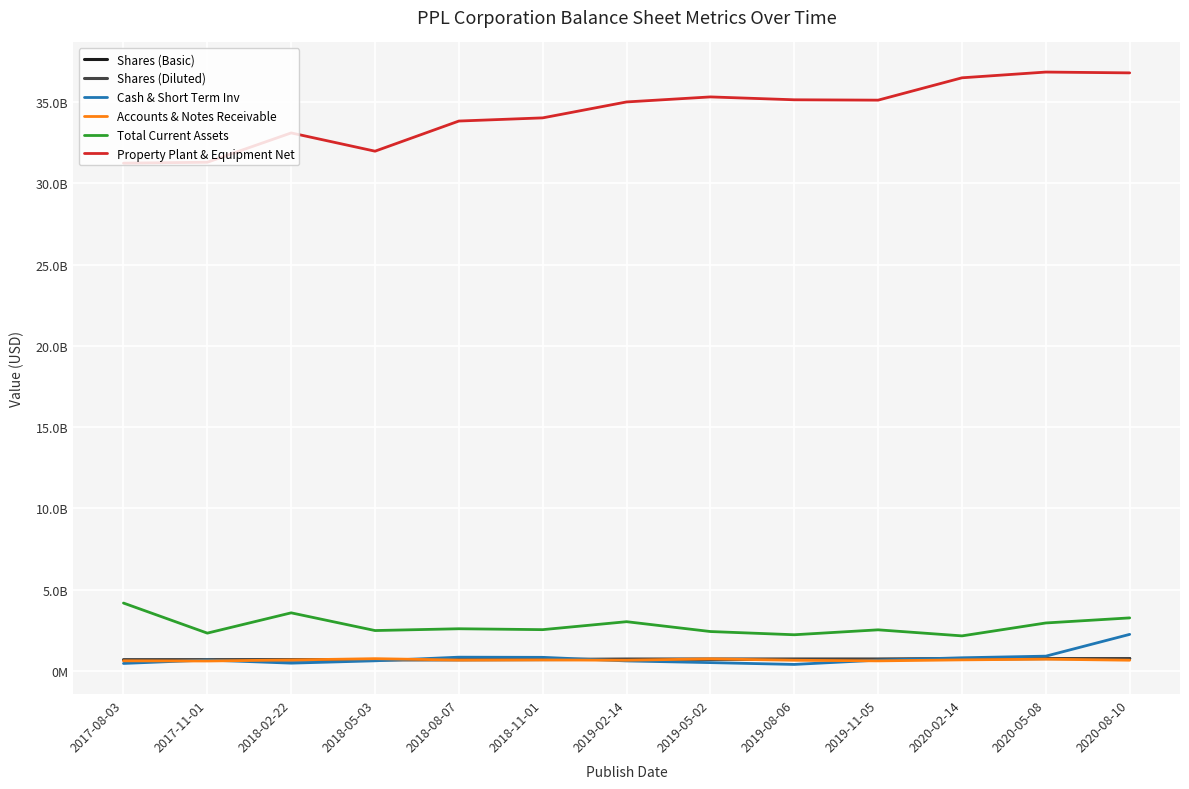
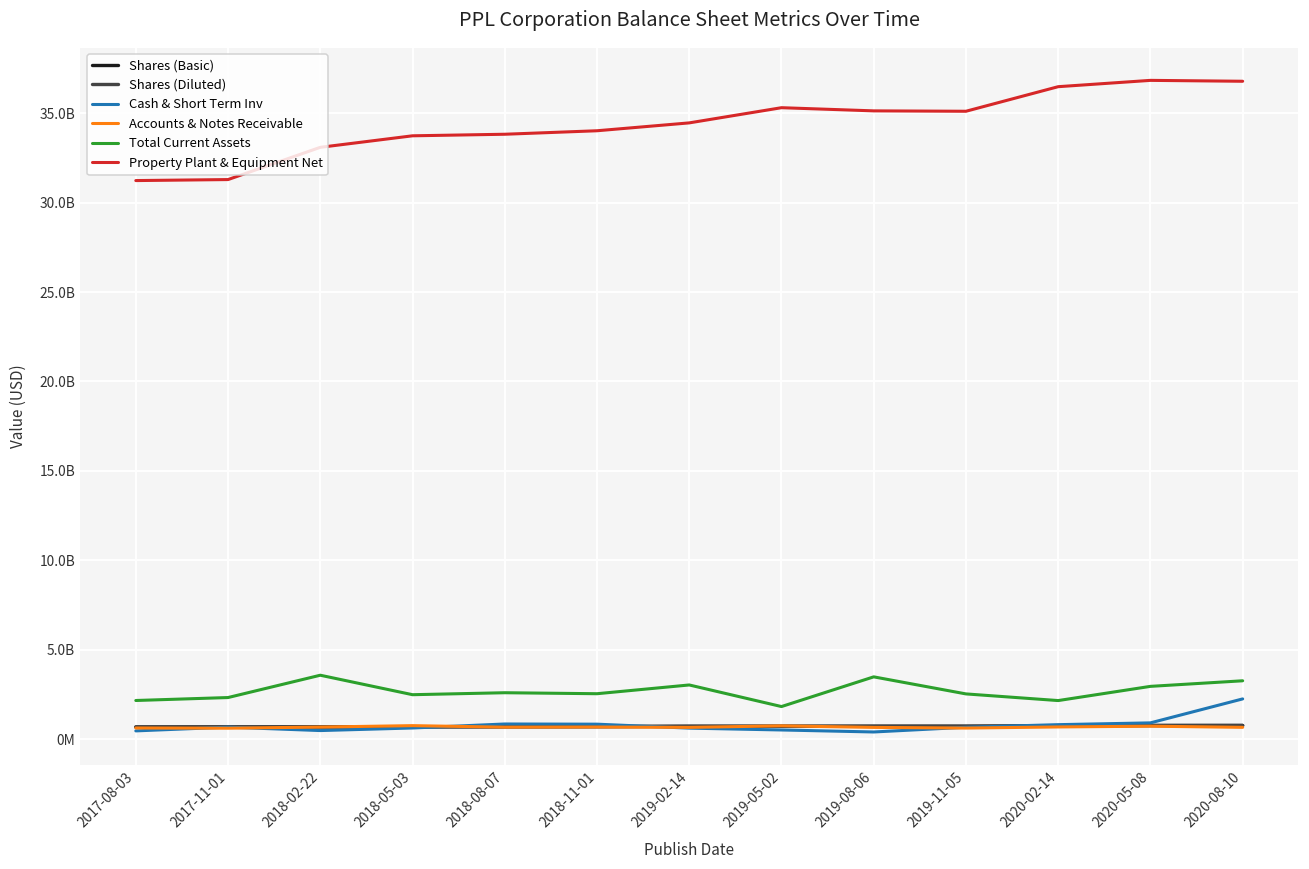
Total Current Assets, 2017-08-03: 4200000000 -> 2200000000
Property Plant & Equipment Net, 2018-05-03: 32000000000 -> 33700000000
Property Plant & Equipment Net, 2019-02-14: 35000000000 -> 34500000000
Total Current Assets, 2019-05-02: 2400000000 -> 1800000000
Total Current Assets, 2019-08-06: 2200000000 -> 3500000000
